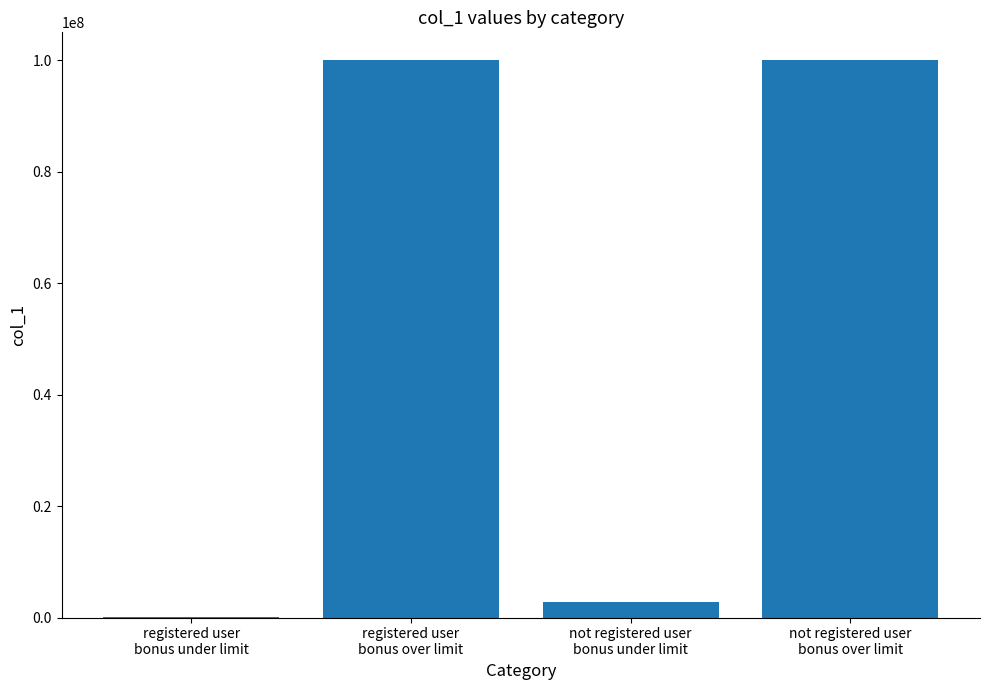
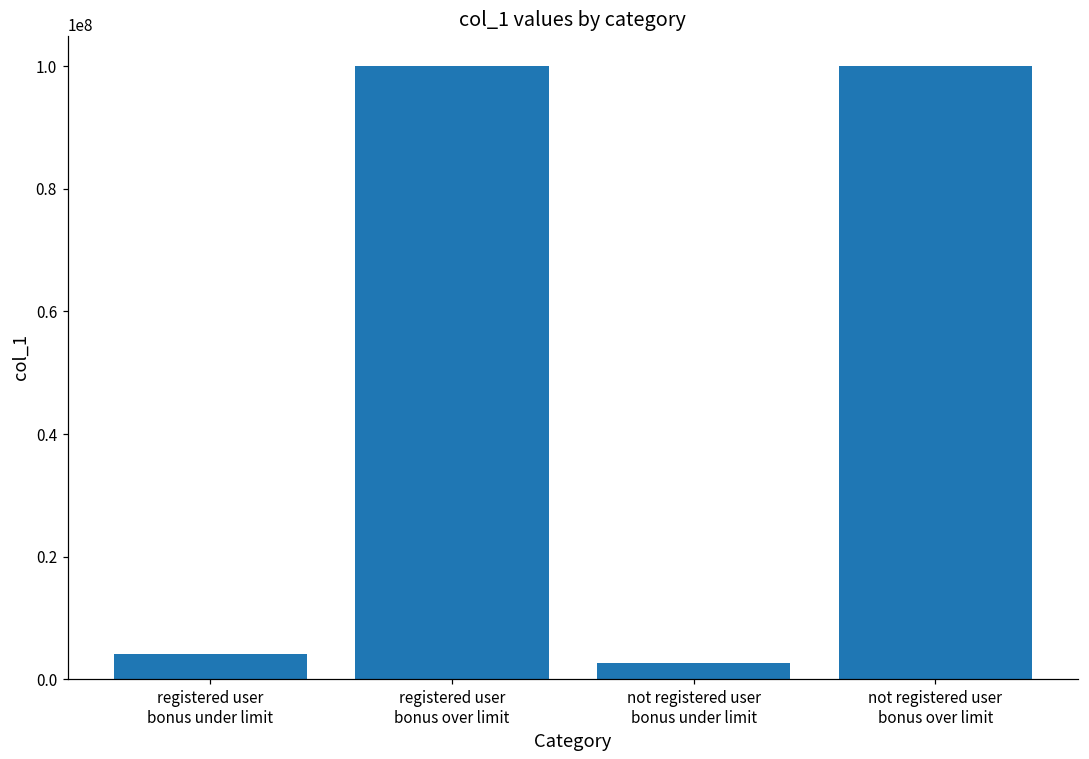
registered user bonus under limit: 0 -> 4000000
